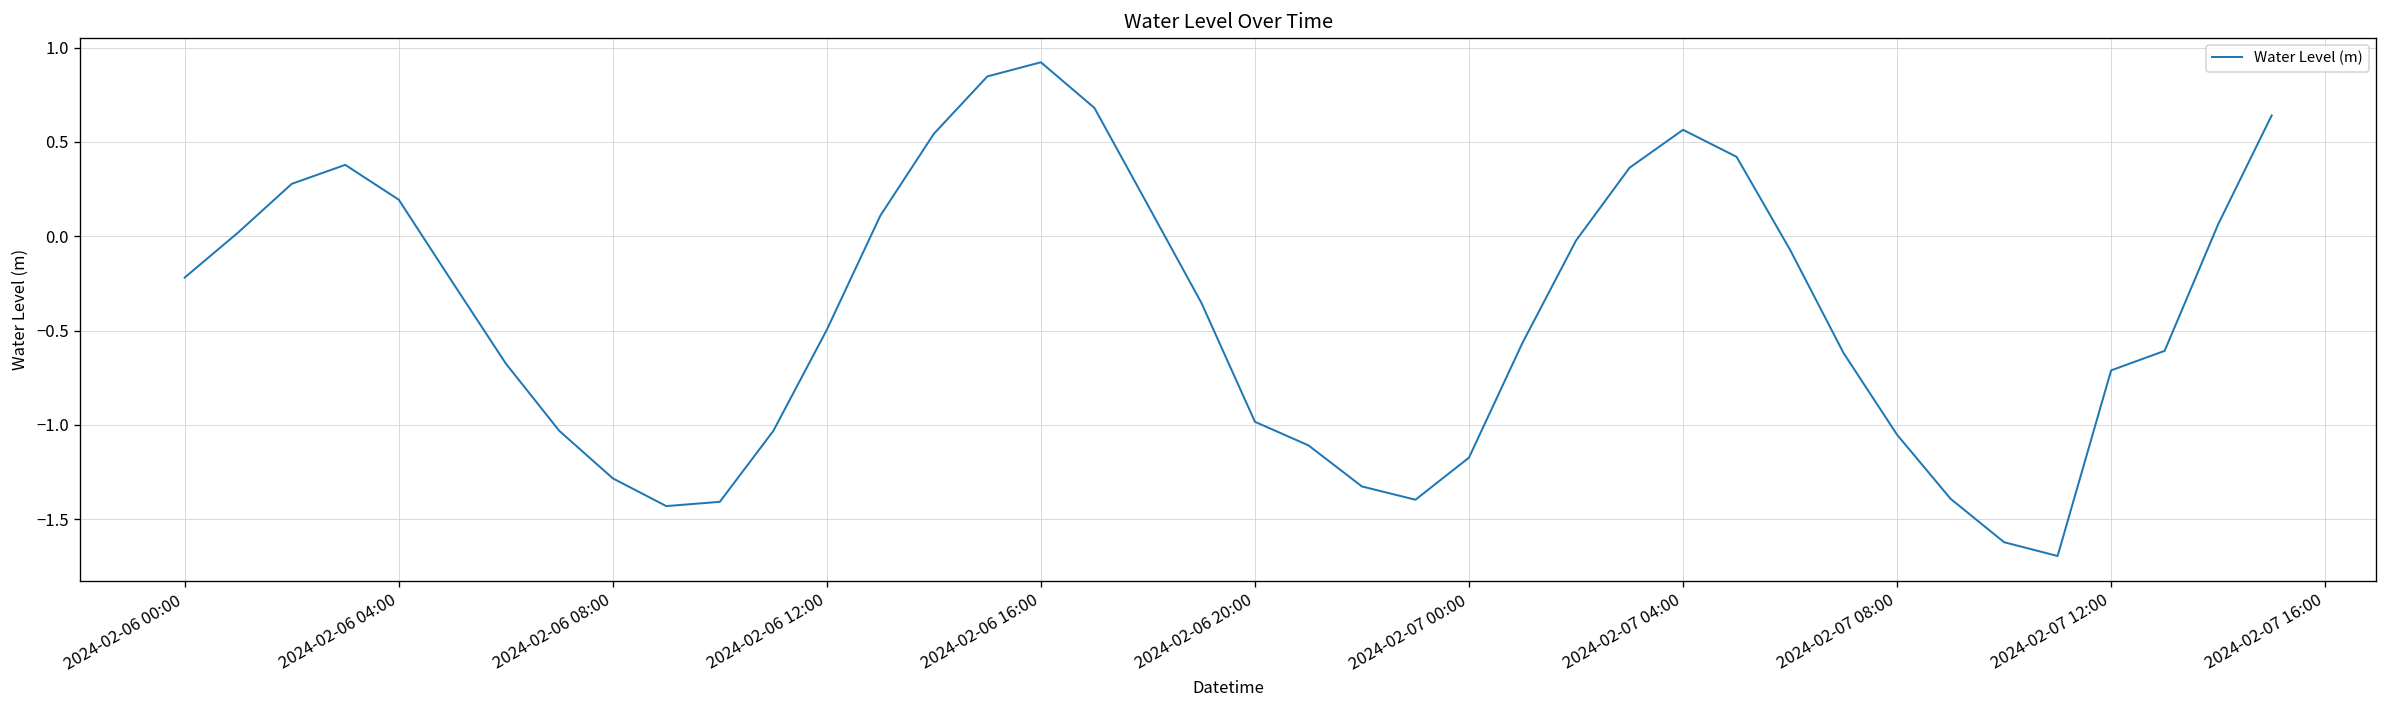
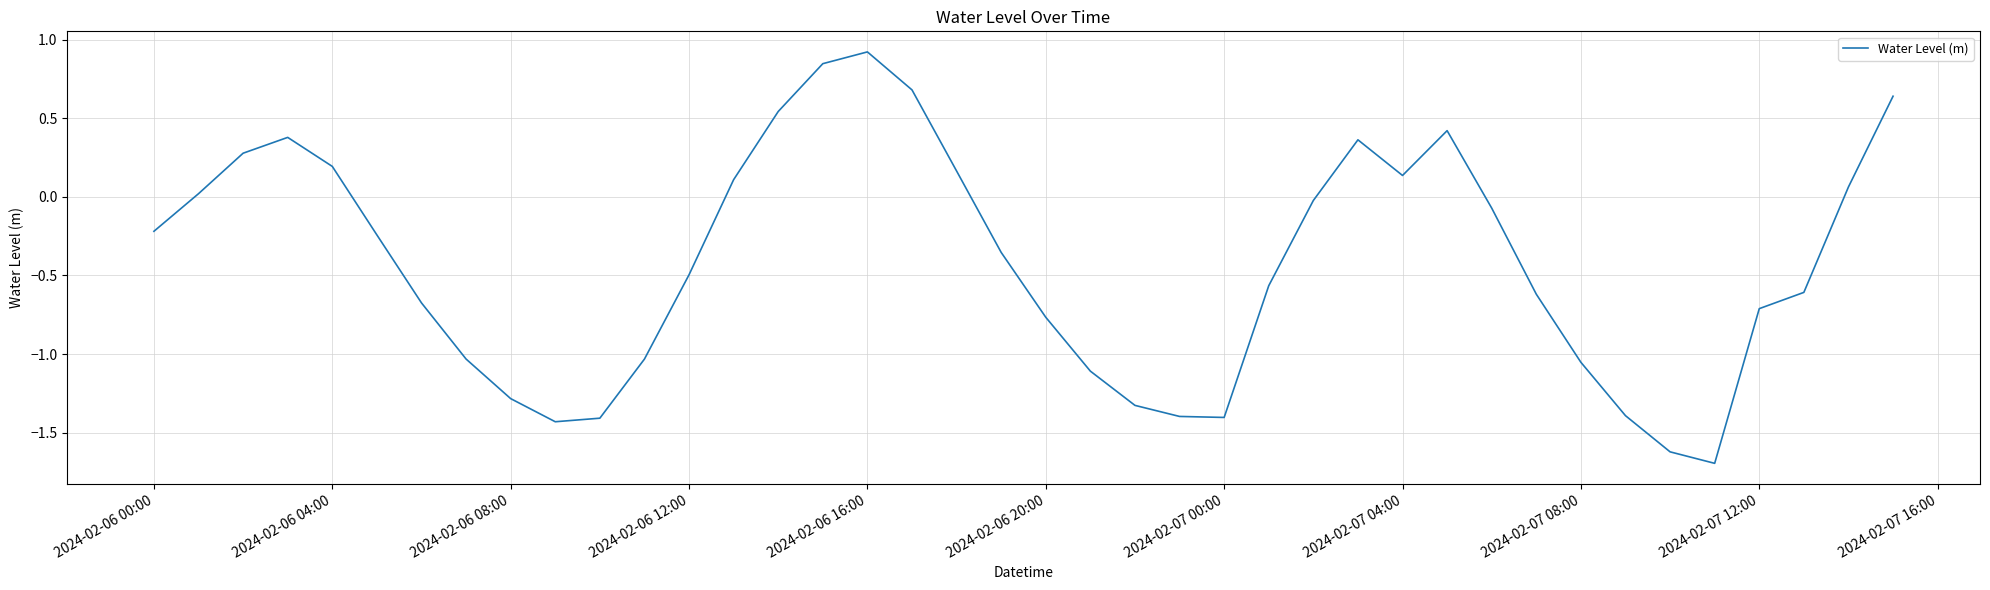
2024-02-06 20:00: -0.98 -> -0.77
2024-02-07 00:00: -1.17 -> -1.40
2024-02-07 04:00: 0.56 -> 0.14
